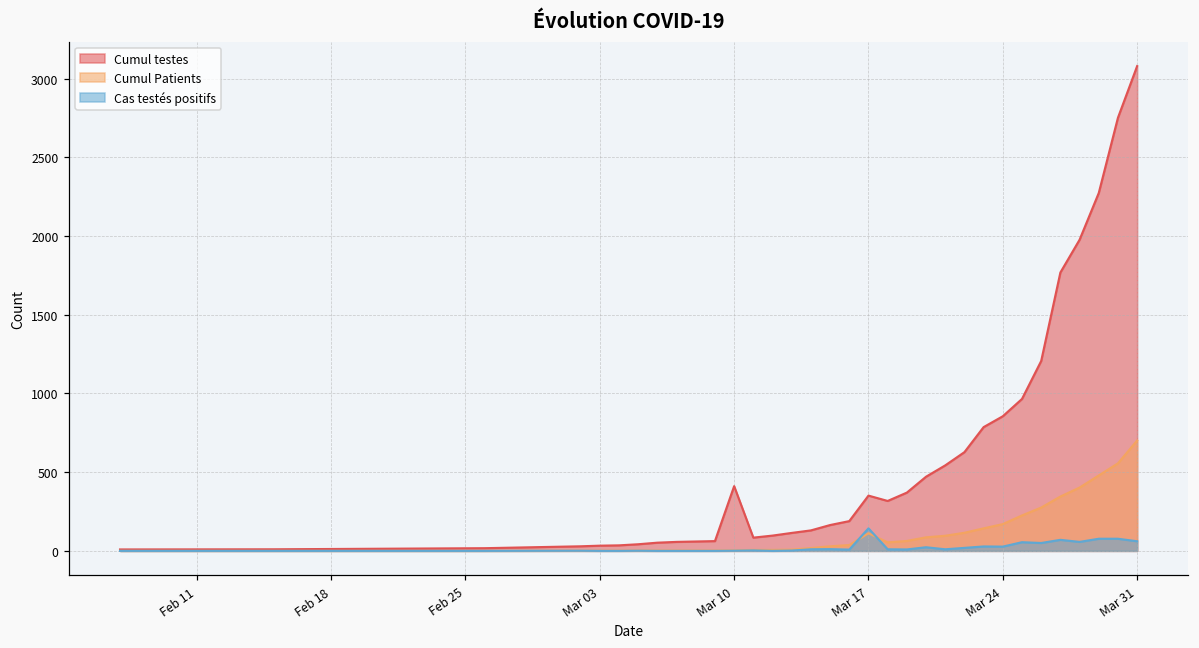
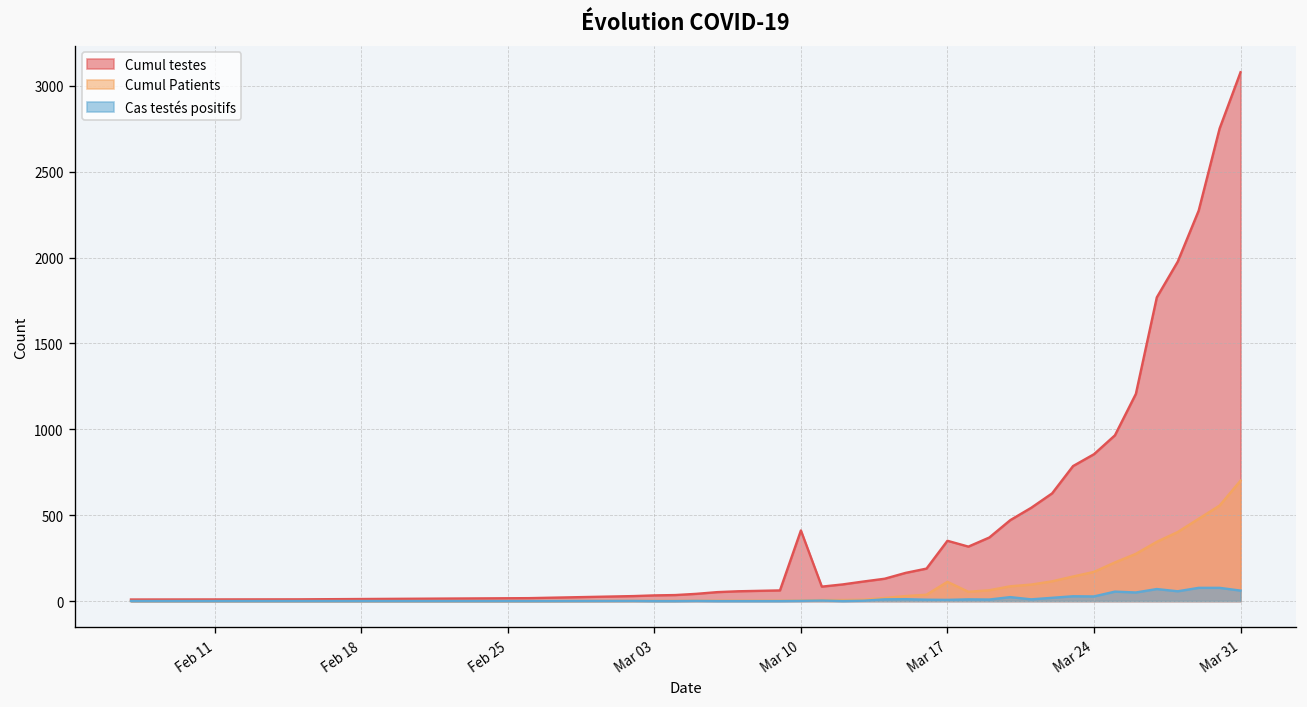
Cas testés positifs, Mar 17: 140 -> 10
